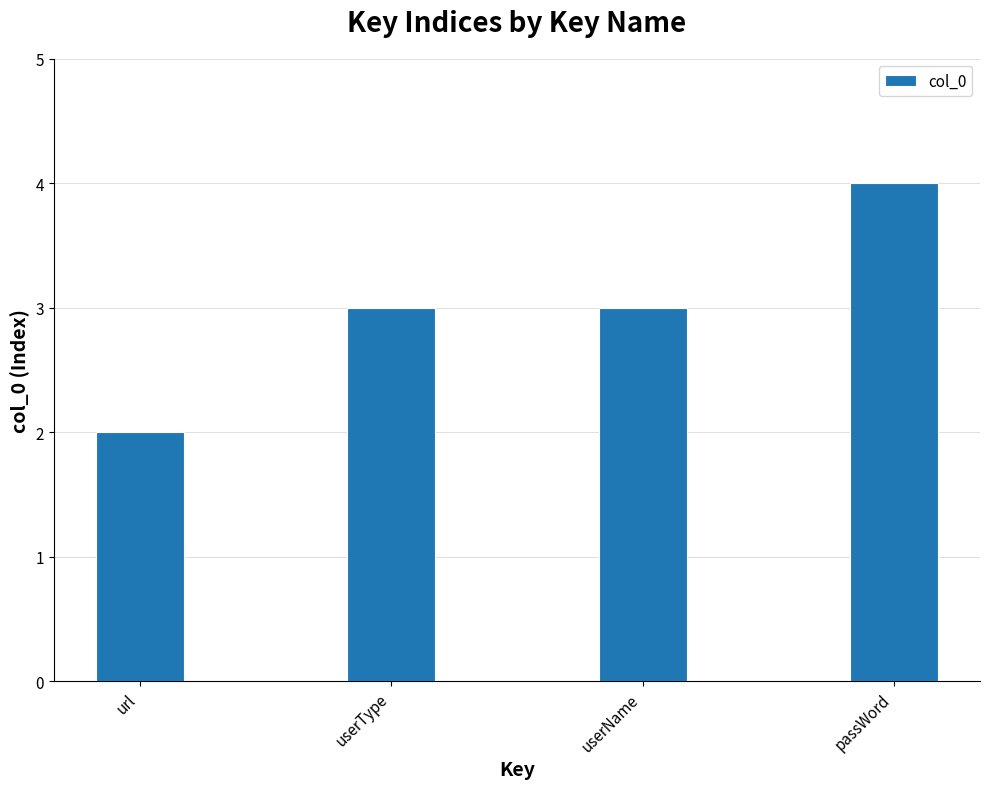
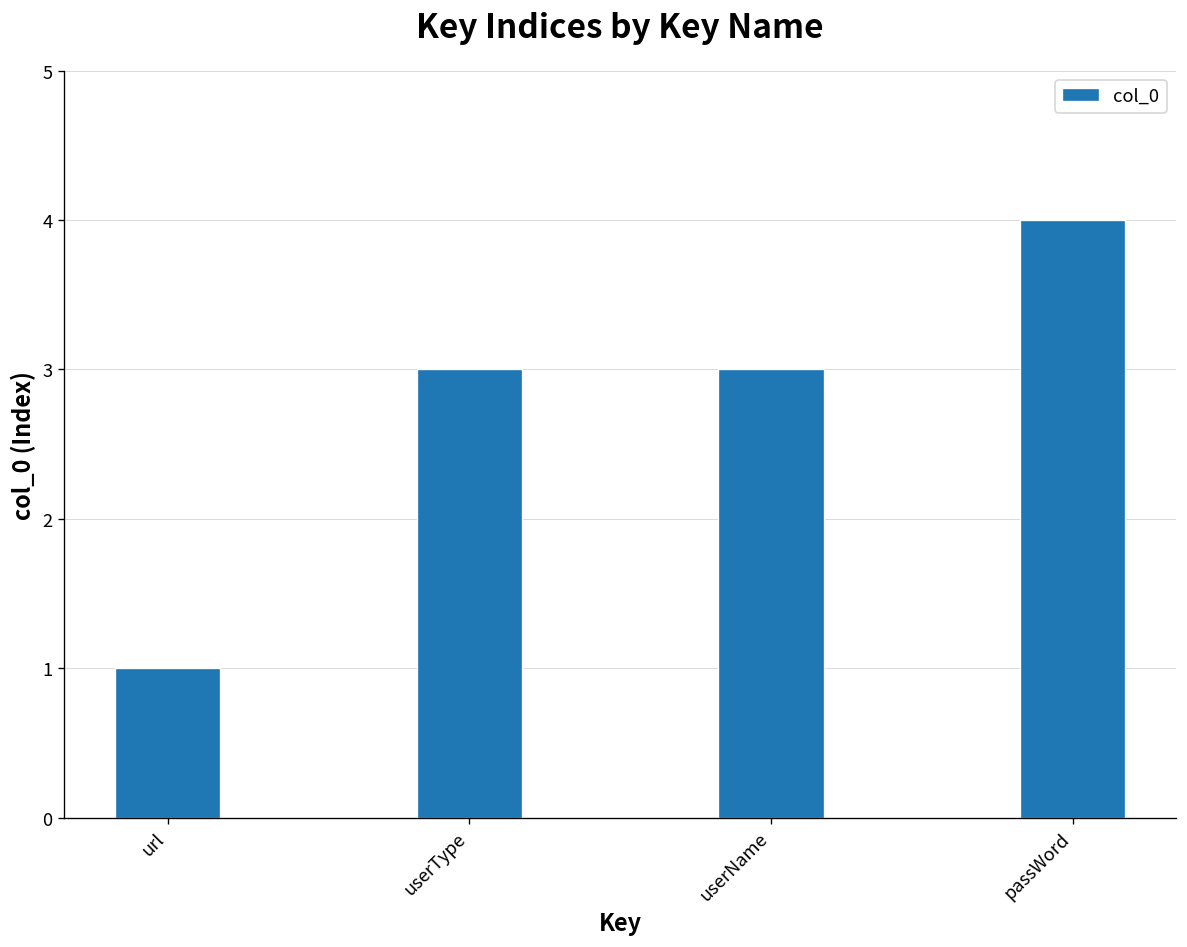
url: 2 -> 1
